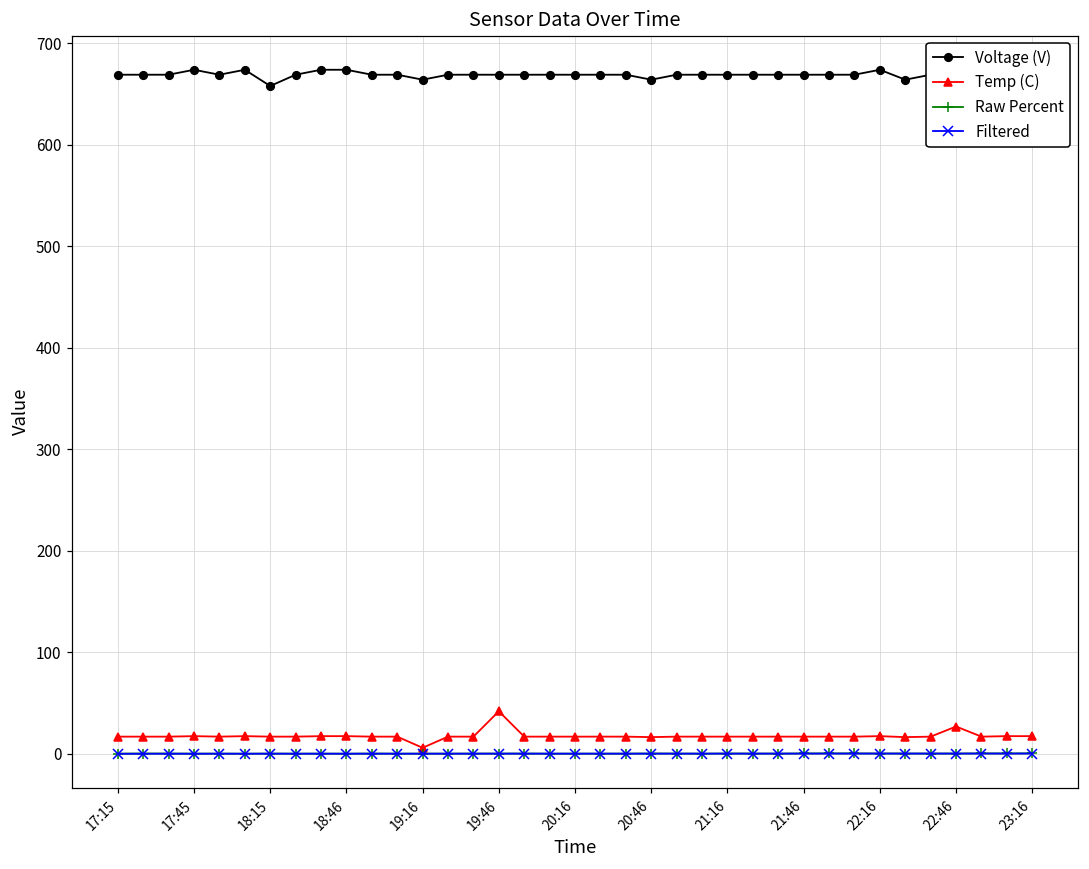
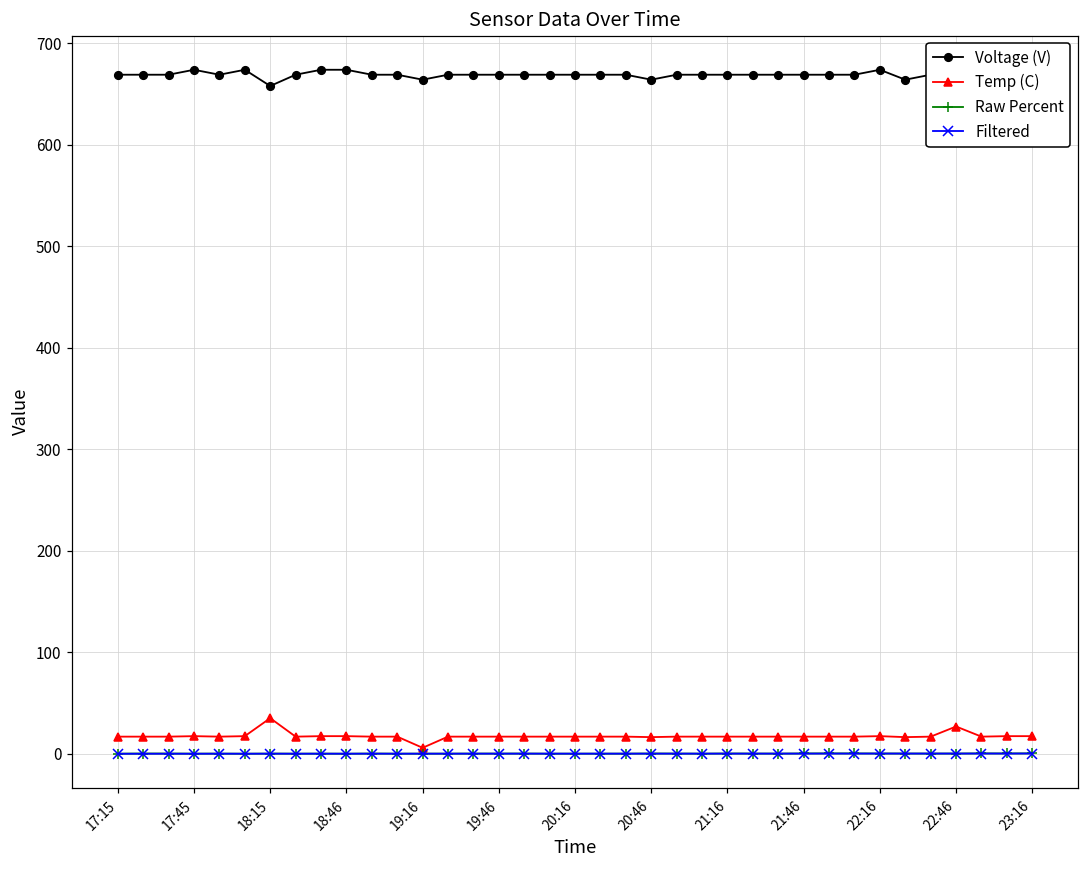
Temp (C), 18:15: 20 -> 40
Temp (C), 19:46: 40 -> 20
